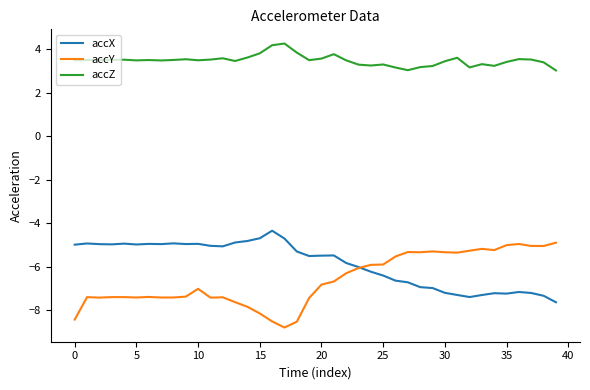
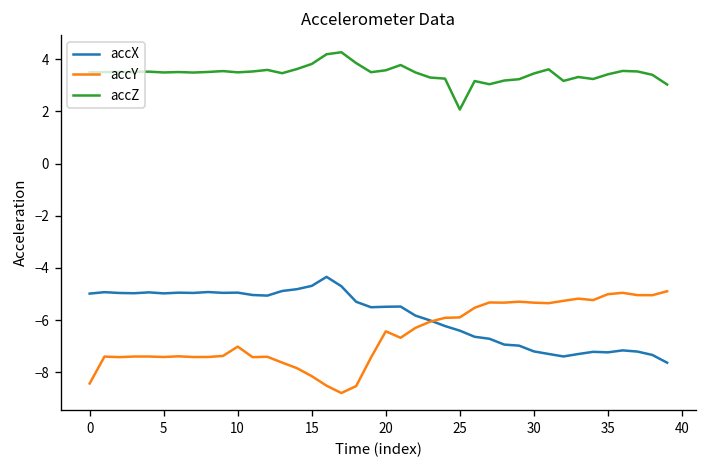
accY, 20: -6.8 -> -6.4
accZ, 25: 3.3 -> 2.1
